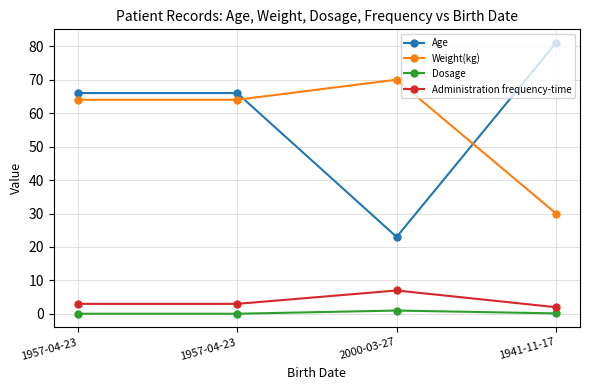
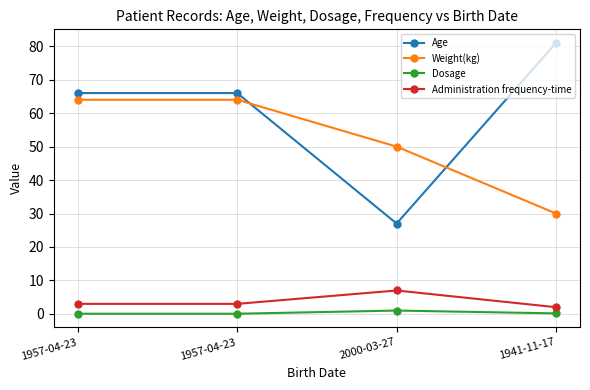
Age, 2000-03-27: 23 -> 27
Weight(kg), 2000-03-27: 70 -> 50
